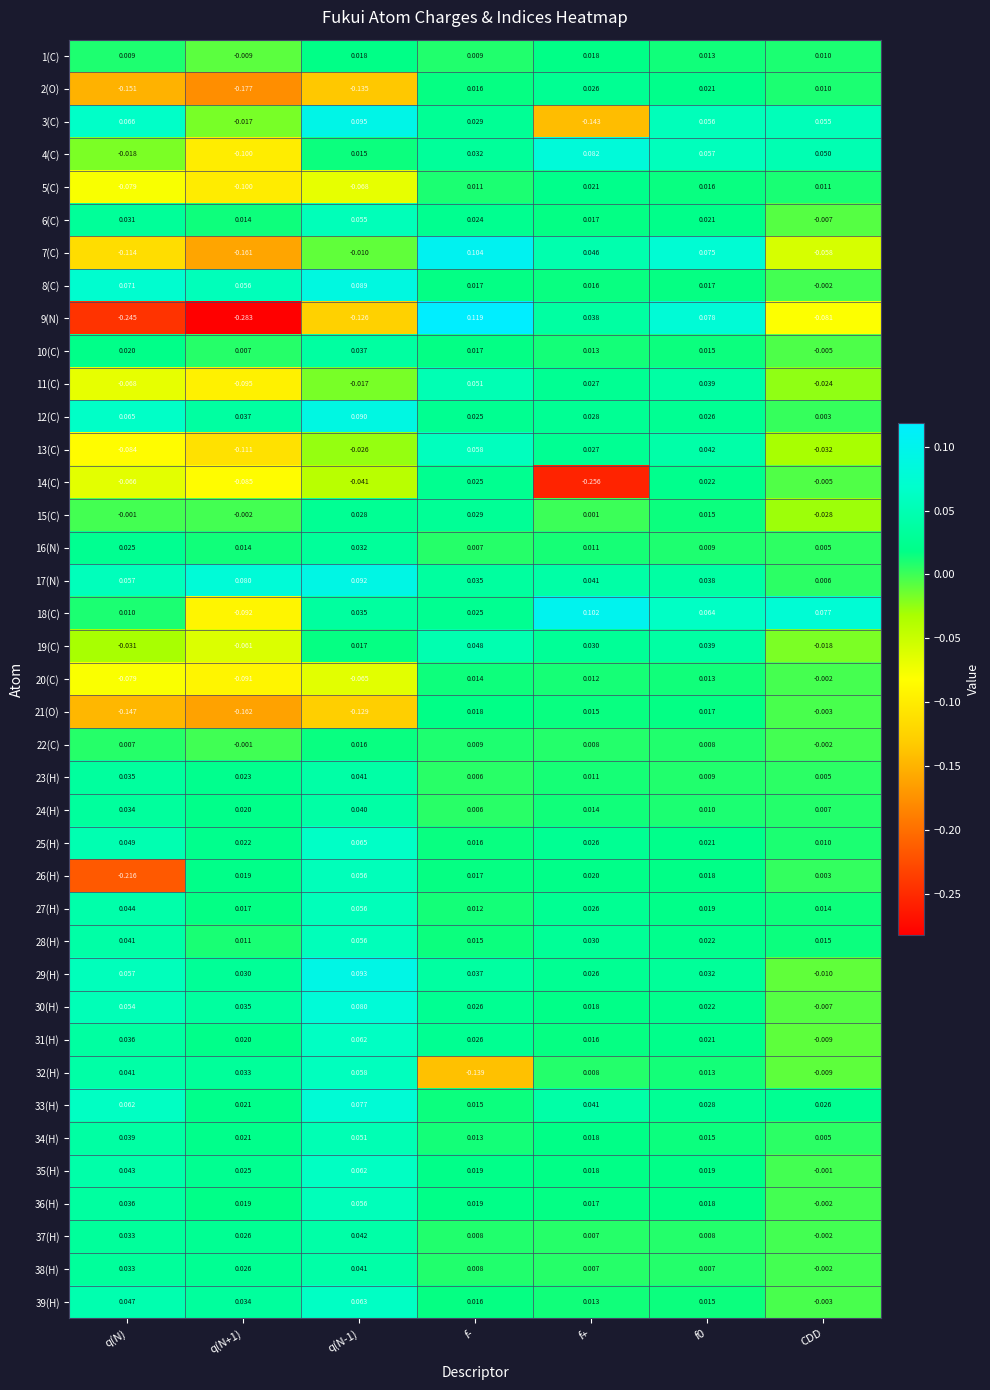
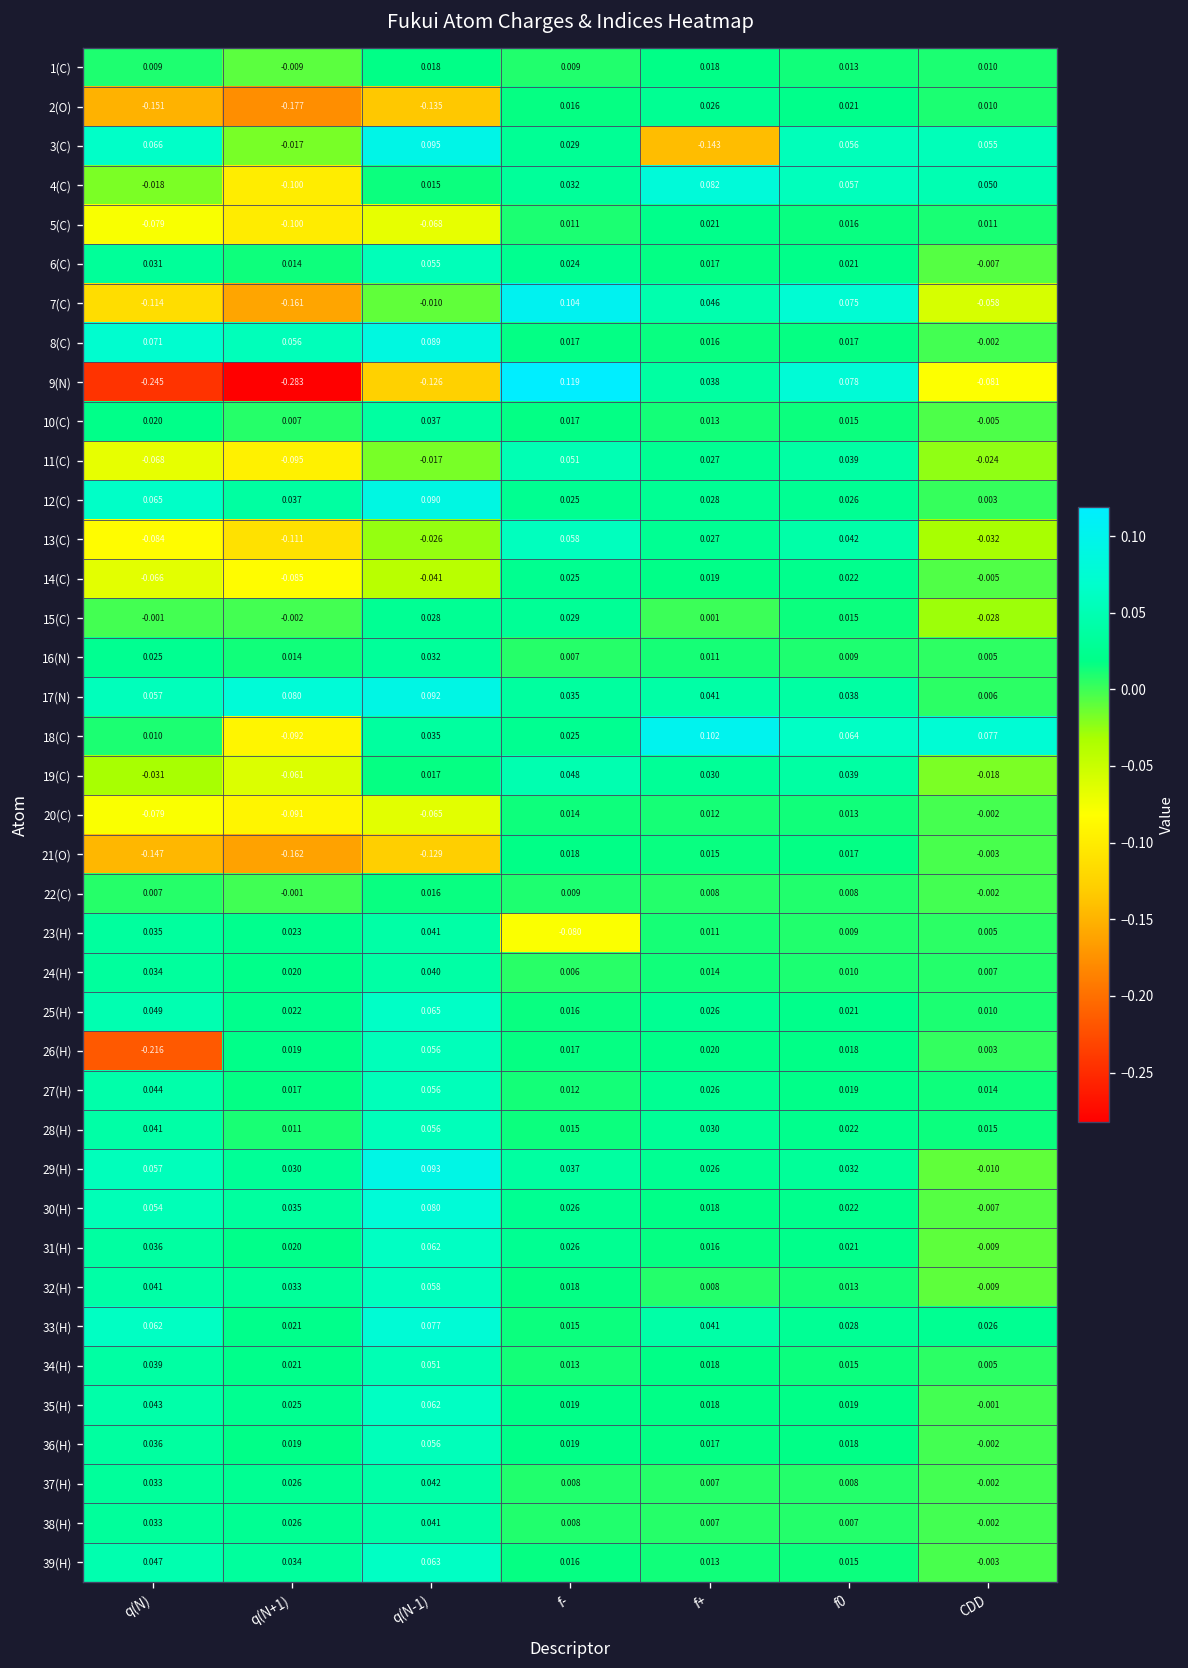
14(C), f+: -0.256 -> 0.019
23(H), f-: 0.006 -> -0.080
32(H), f-: -0.139 -> 0.018
